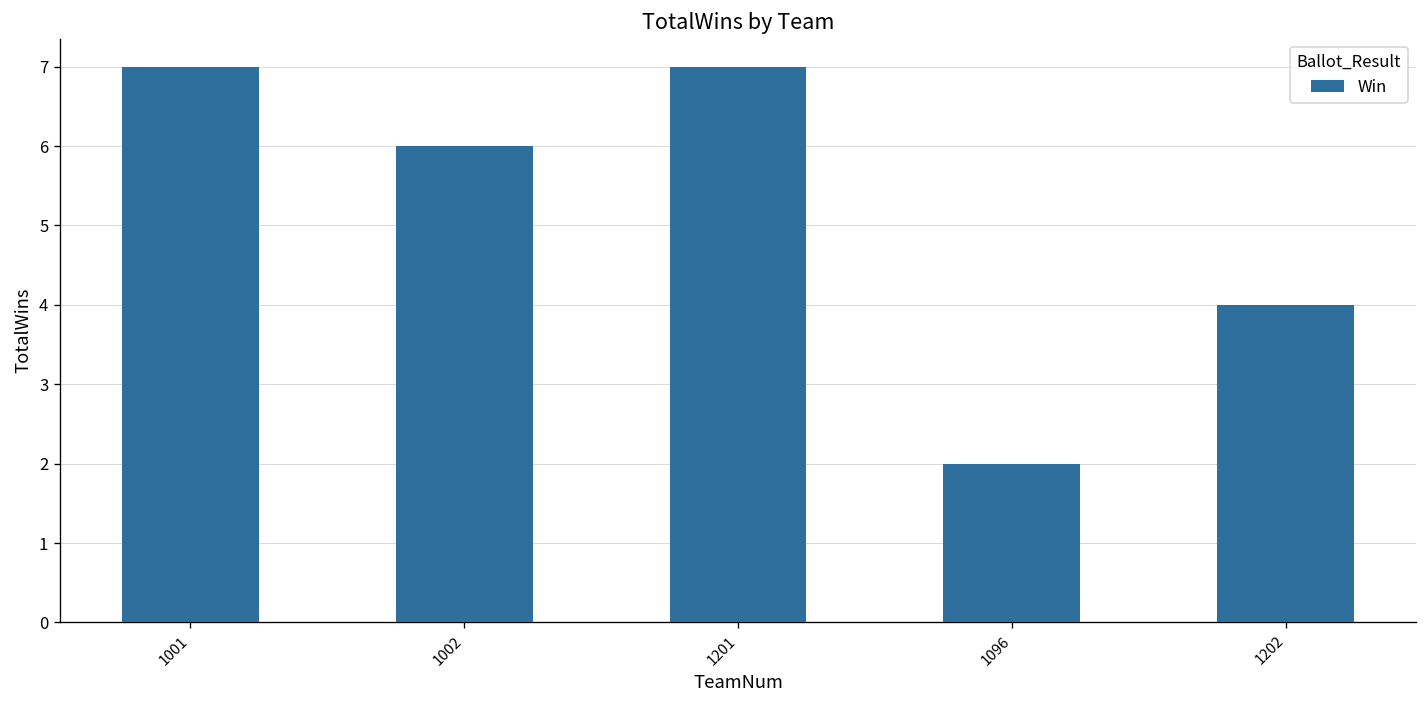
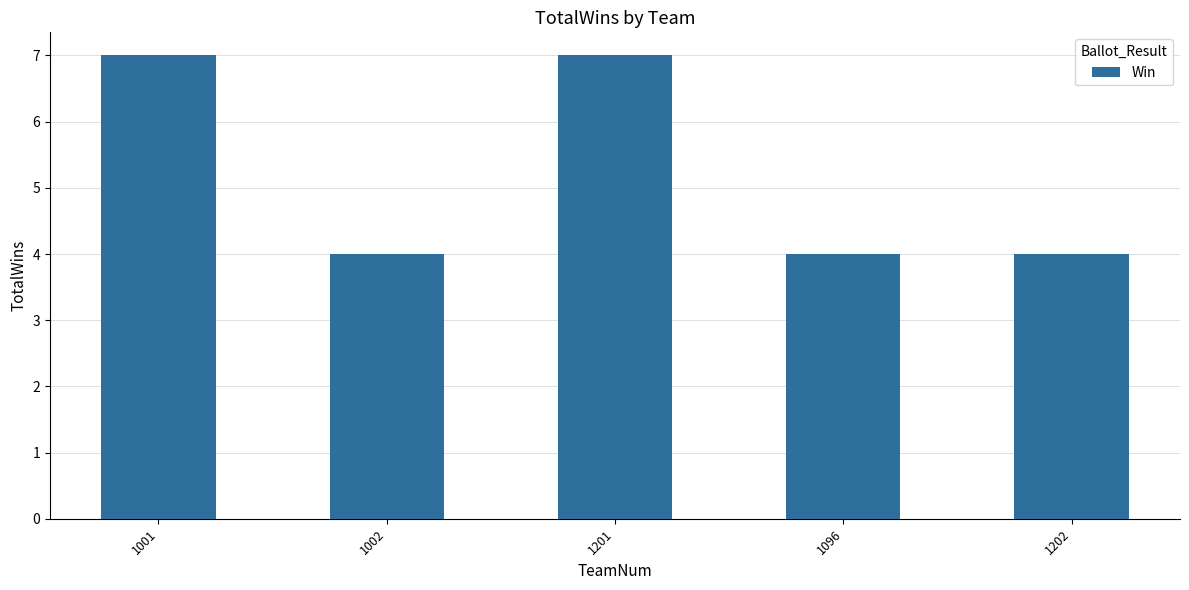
1002: 6 -> 4
1096: 2 -> 4
